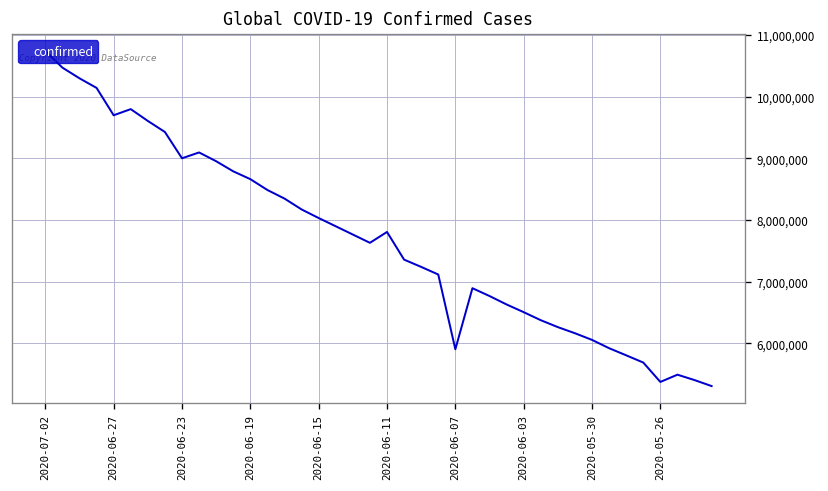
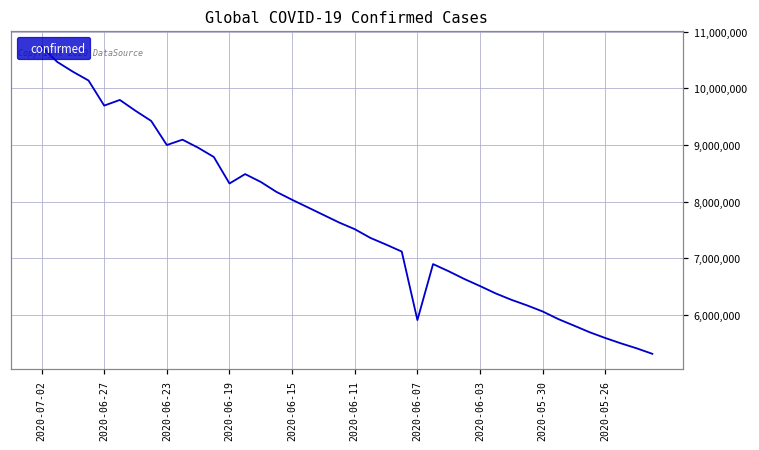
2020-06-19: 8,700,000 -> 8,300,000
2020-06-11: 7,800,000 -> 7,500,000
2020-05-26: 5,400,000 -> 5,600,000
